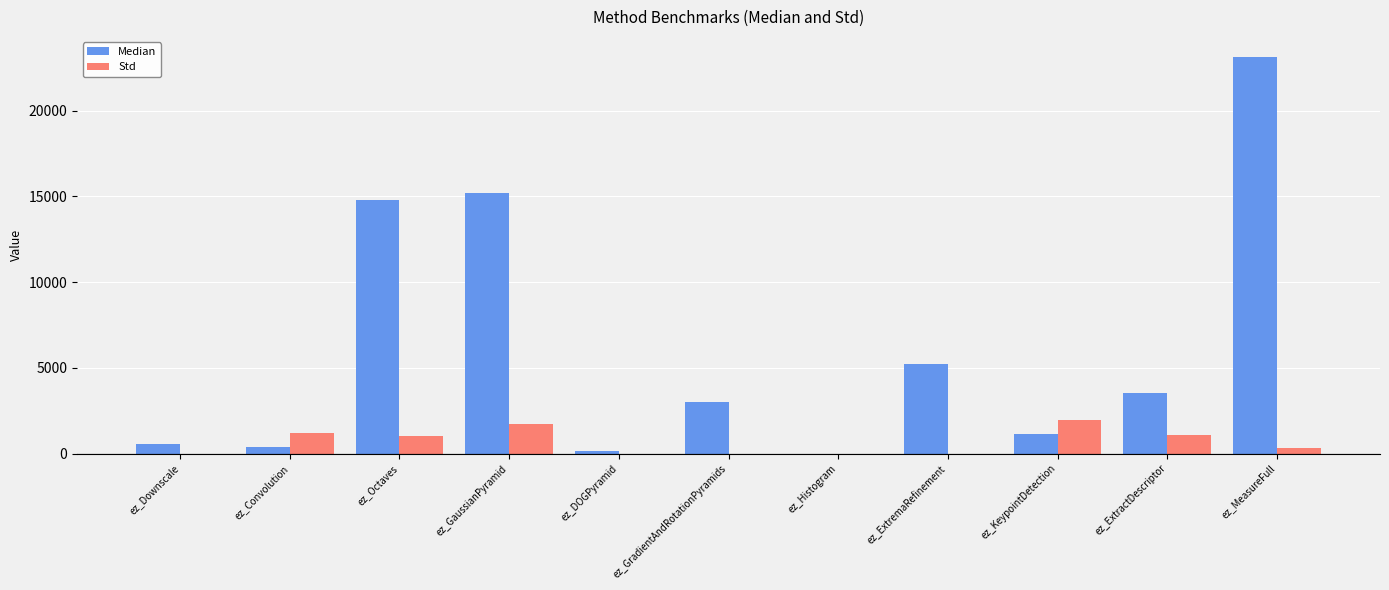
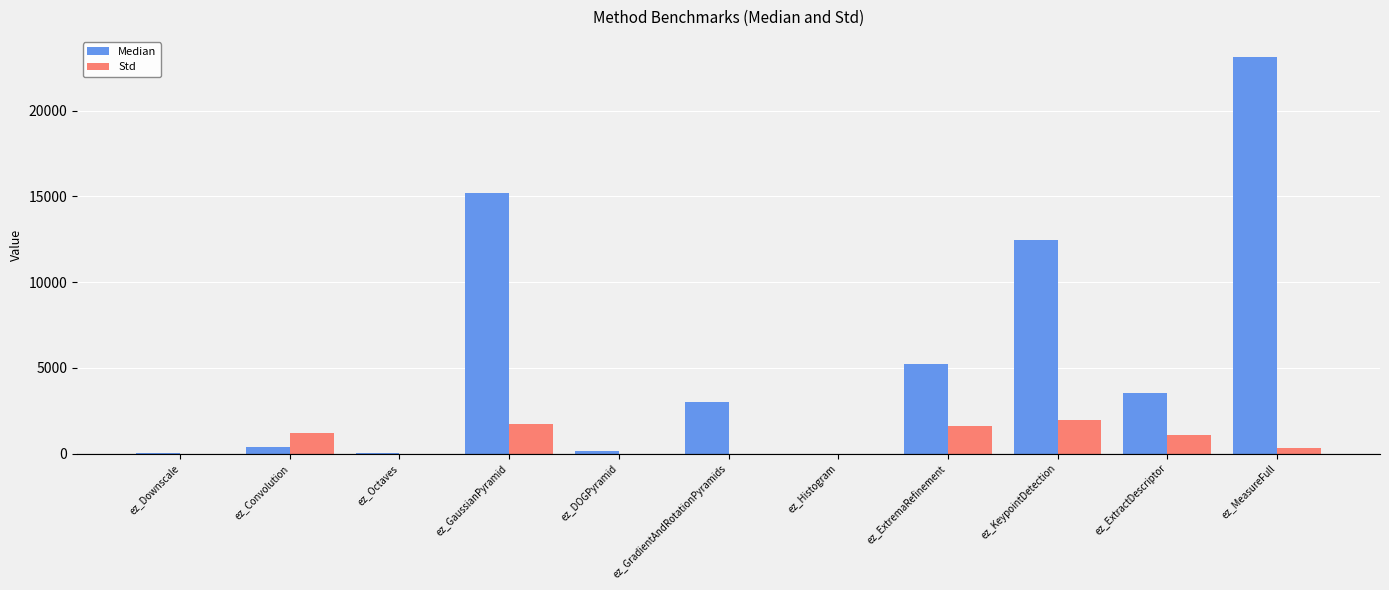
Median, ez_Downscale: 600 -> 100
Median, ez_Octaves: 14800 -> 0
Std, ez_Octaves: 1000 -> 0
Std, ez_ExtremaRefinement: 0 -> 1600
Median, ez_KeypointDetection: 1100 -> 12400
